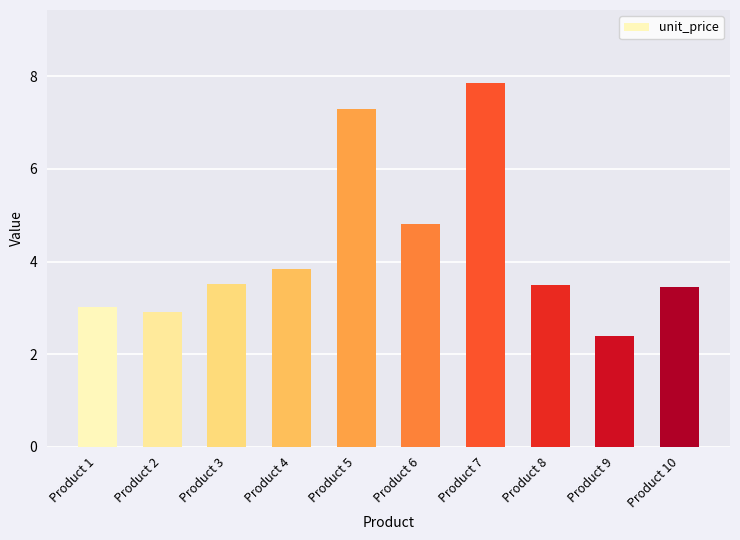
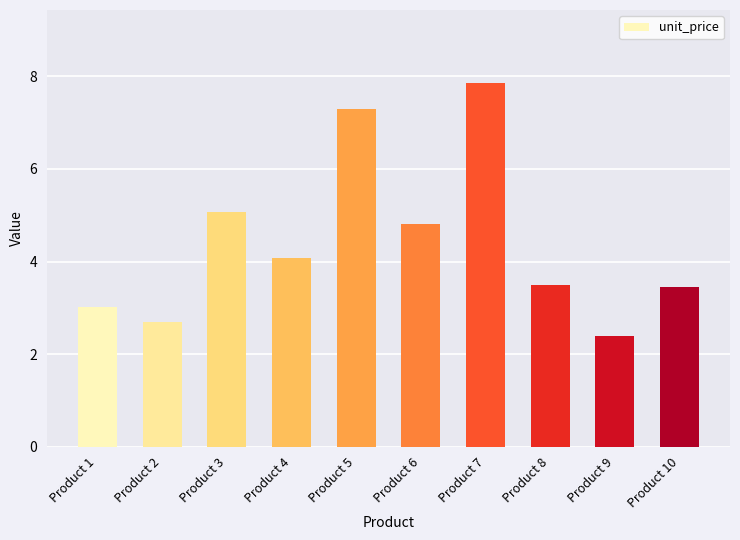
Product 2: 2.9 -> 2.7
Product 3: 3.5 -> 5.1
Product 4: 3.8 -> 4.1
